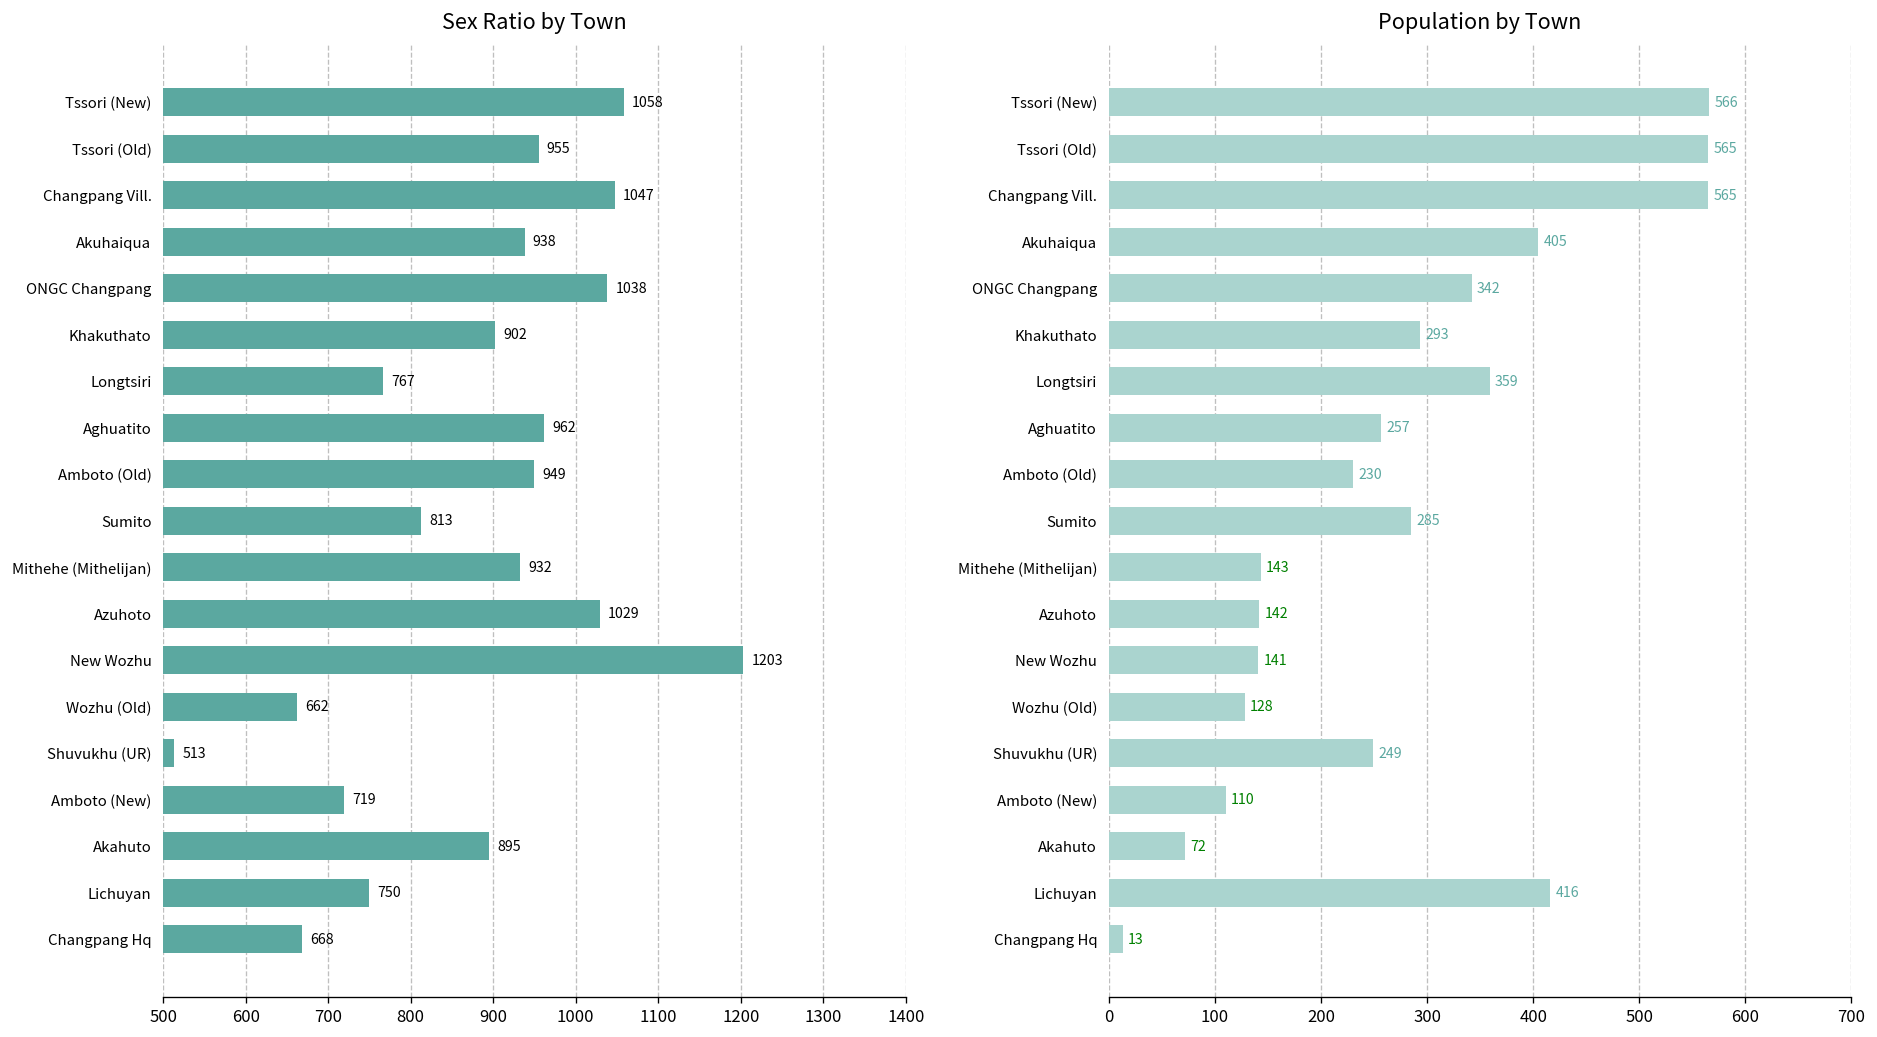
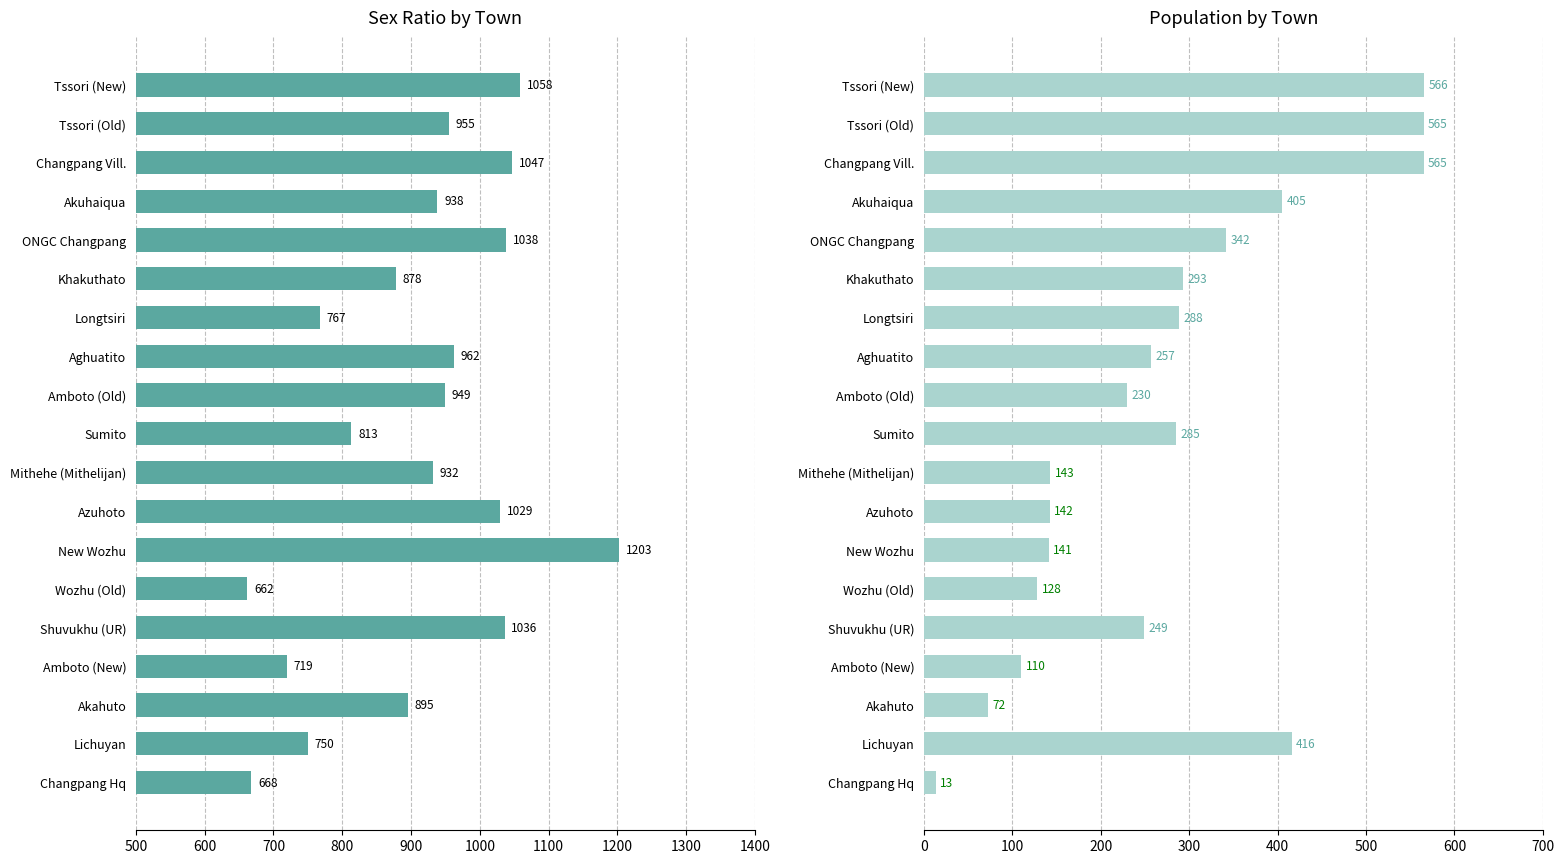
Sex Ratio by Town, Khakuthato: 902 -> 878
Sex Ratio by Town, Shuvukhu (UR): 513 -> 1036
Population by Town, Longtsiri: 359 -> 288
